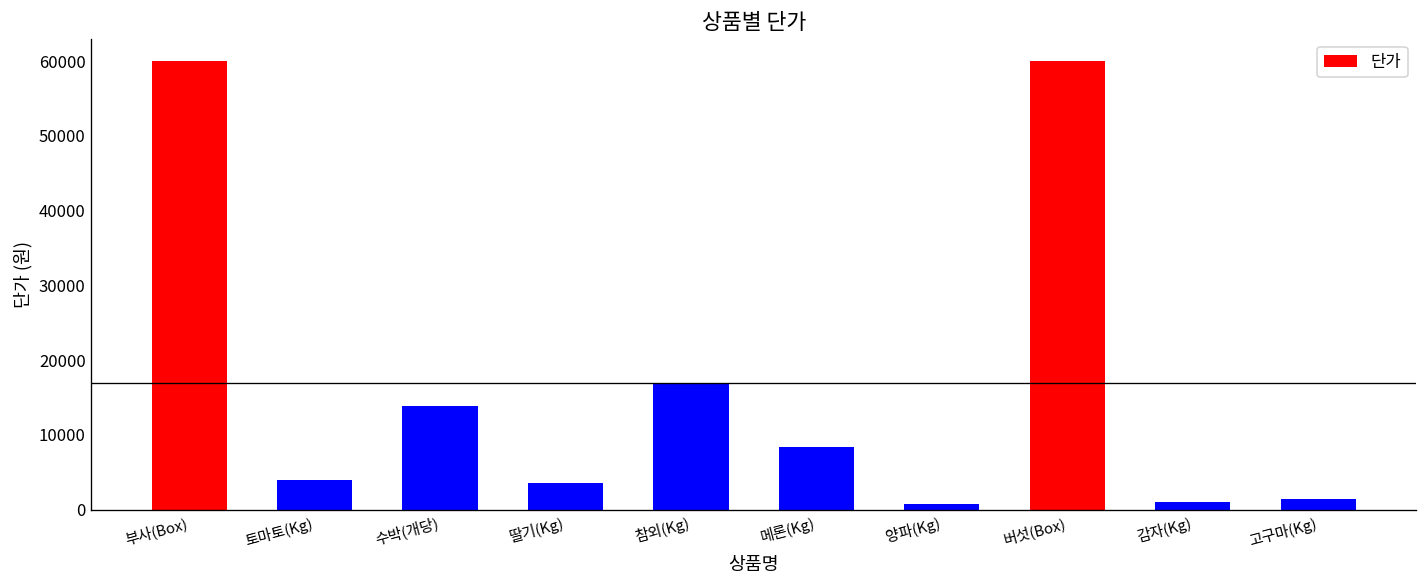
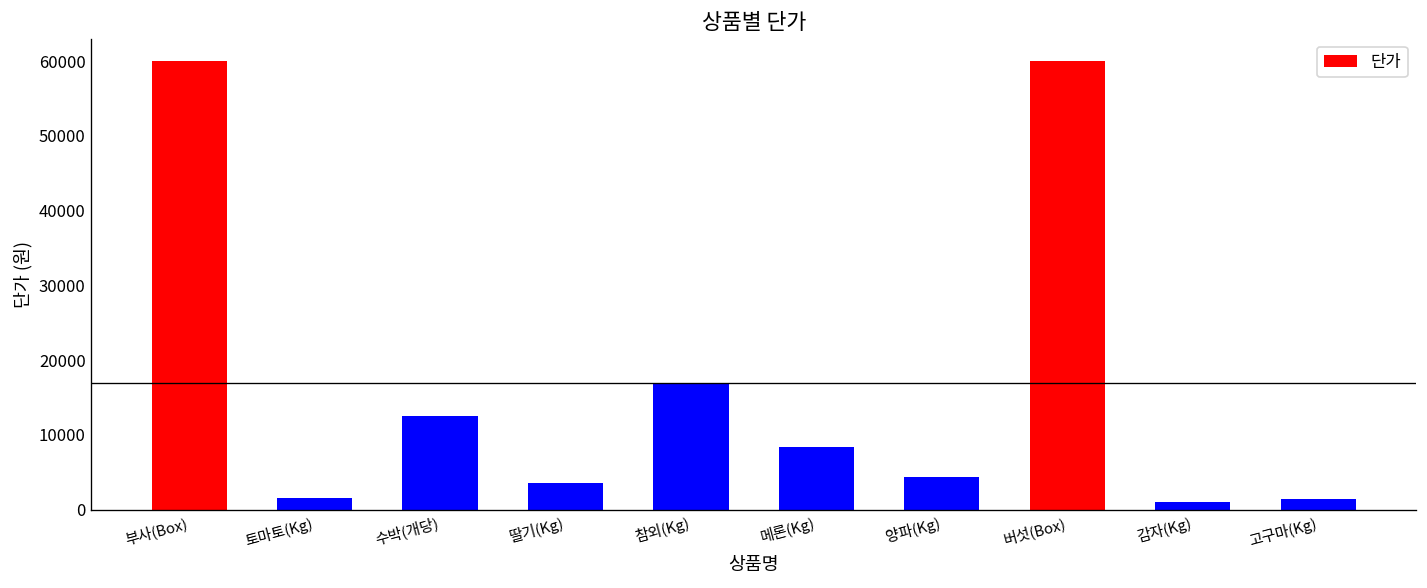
토마토(Kg): 4000 -> 2000
수박(개당): 14000 -> 13000
양파(Kg): 1000 -> 4000
